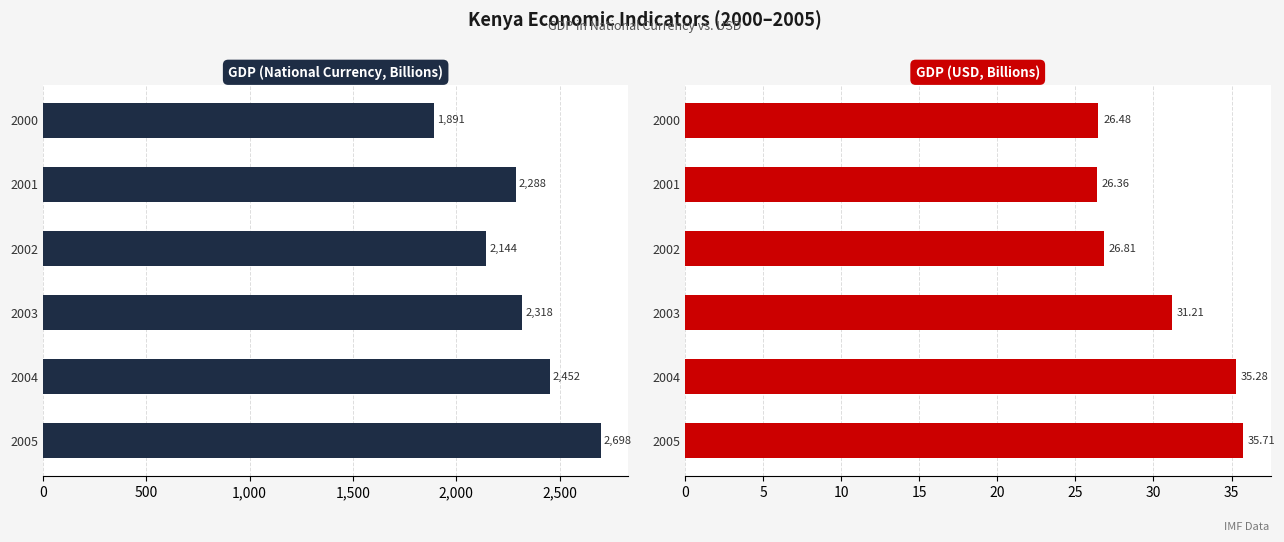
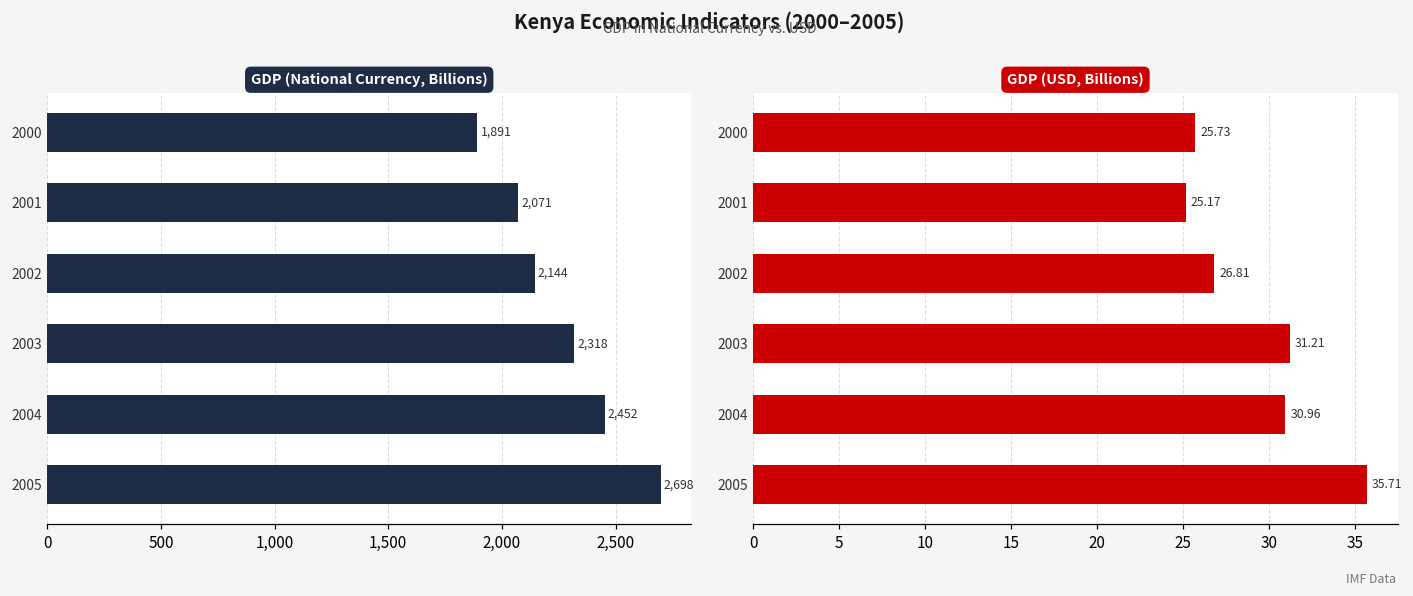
GDP (National Currency, Billions), 2001: 2,288 -> 2,071
GDP (USD, Billions), 2000: 26.48 -> 25.73
GDP (USD, Billions), 2001: 26.36 -> 25.17
GDP (USD, Billions), 2004: 35.28 -> 30.96
